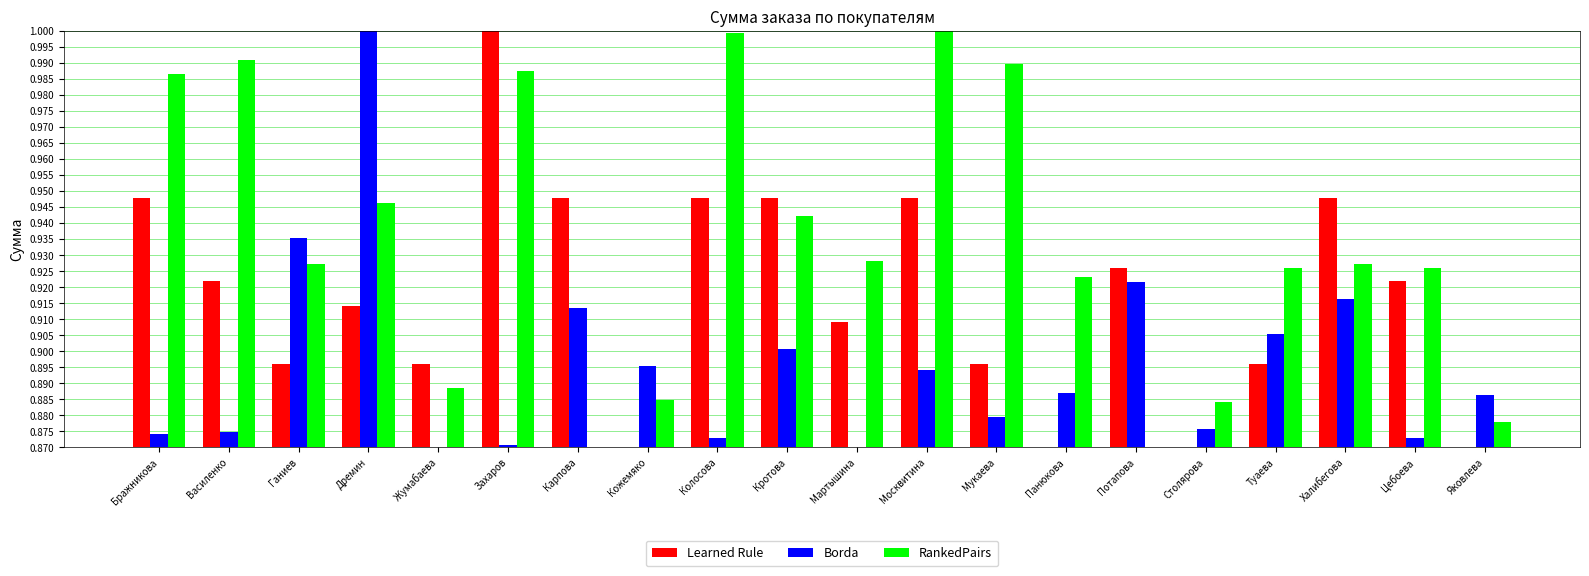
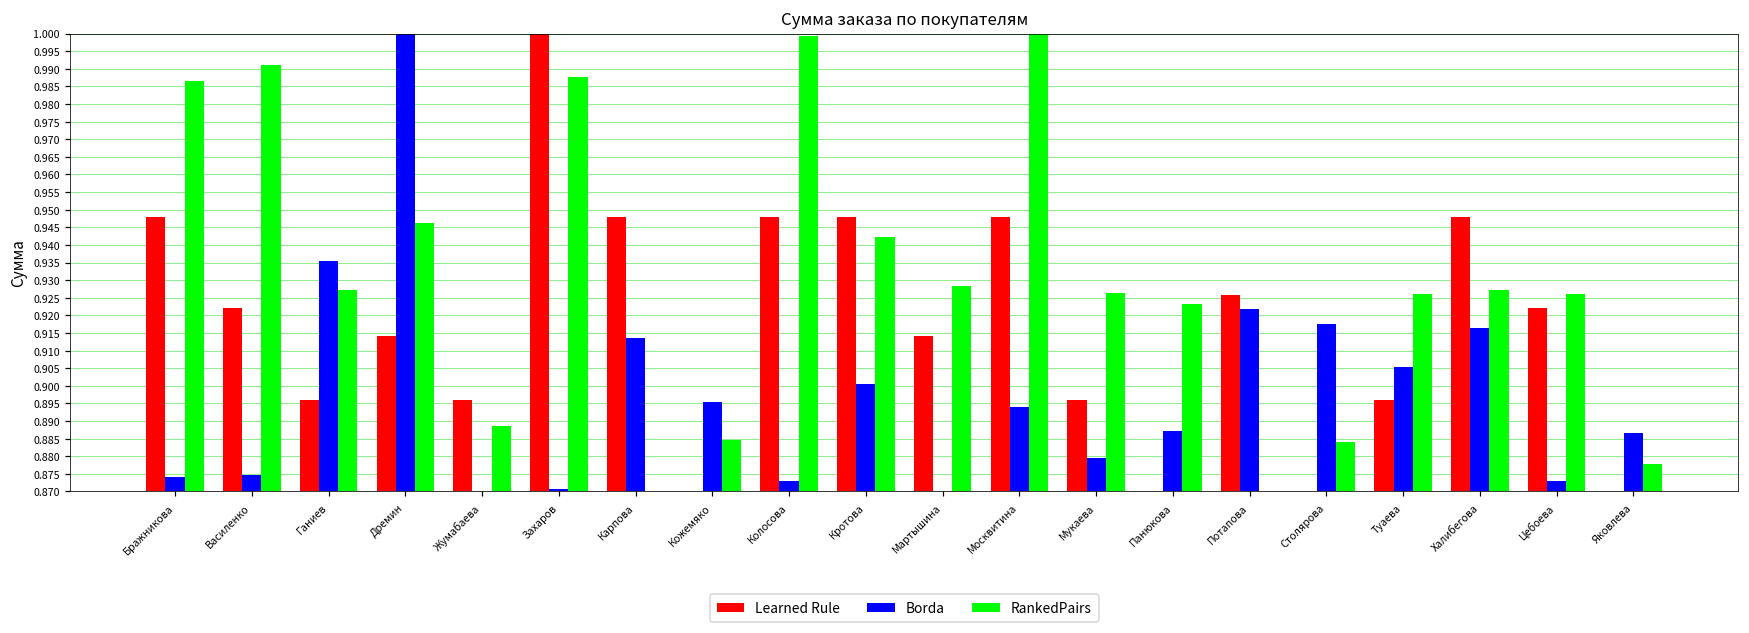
Learned Rule, Мартышина: 0.909 -> 0.914
RankedPairs, Мукаева: 0.990 -> 0.926
Borda, Столярова: 0.876 -> 0.918
